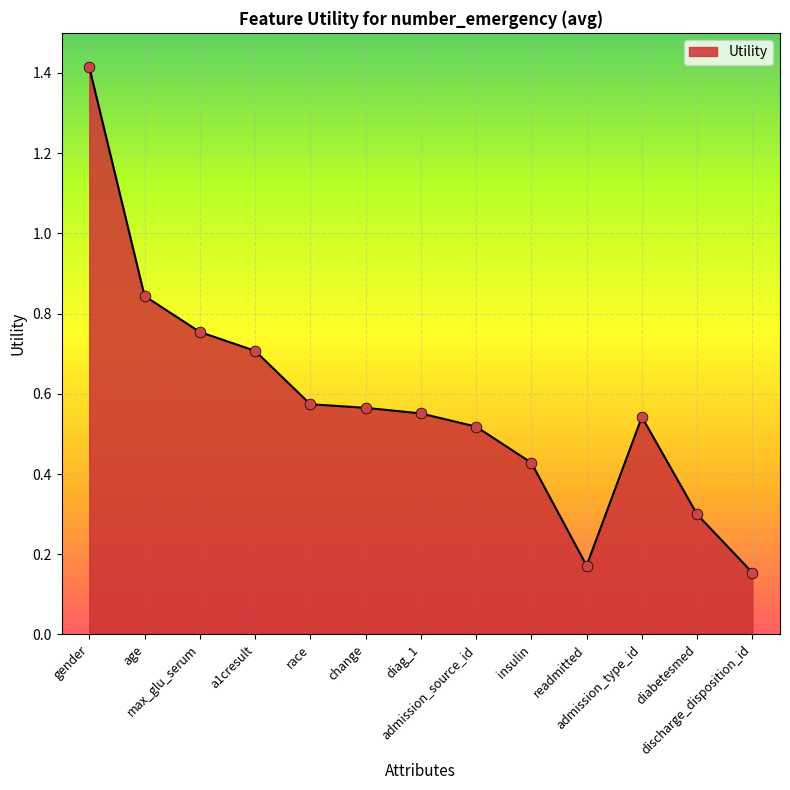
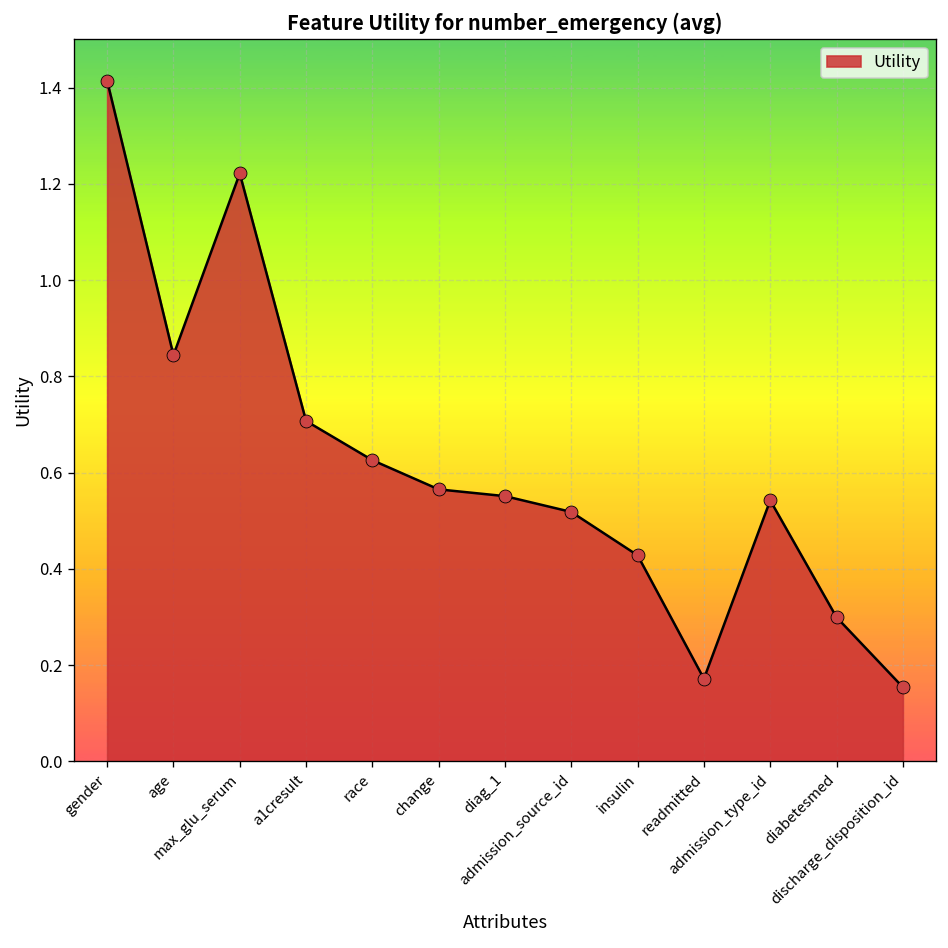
max_glu_serum: 0.75 -> 1.22
race: 0.57 -> 0.63
